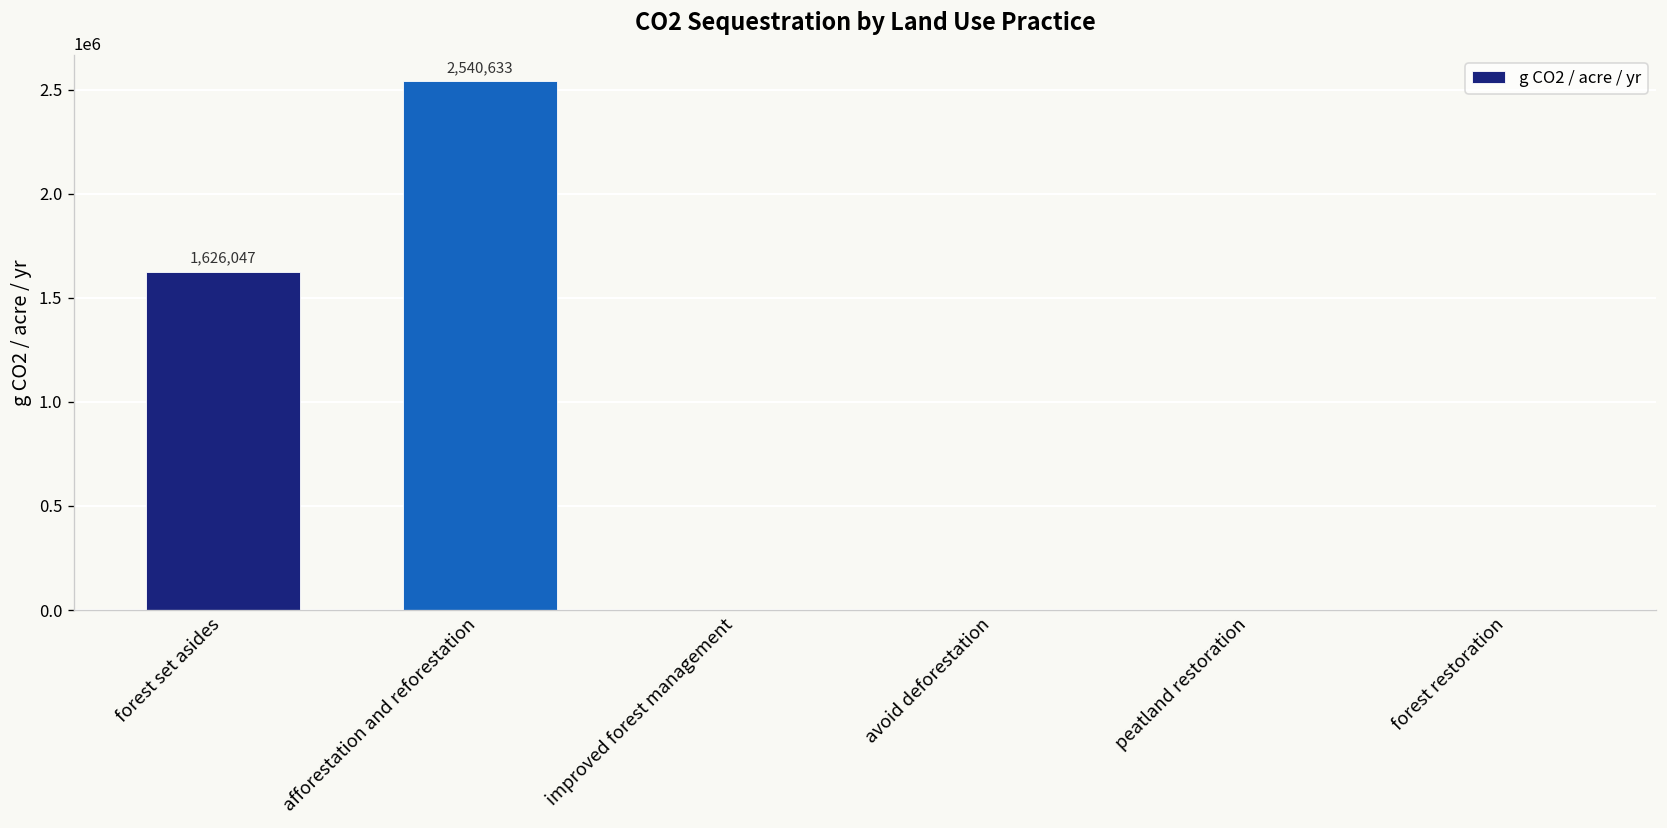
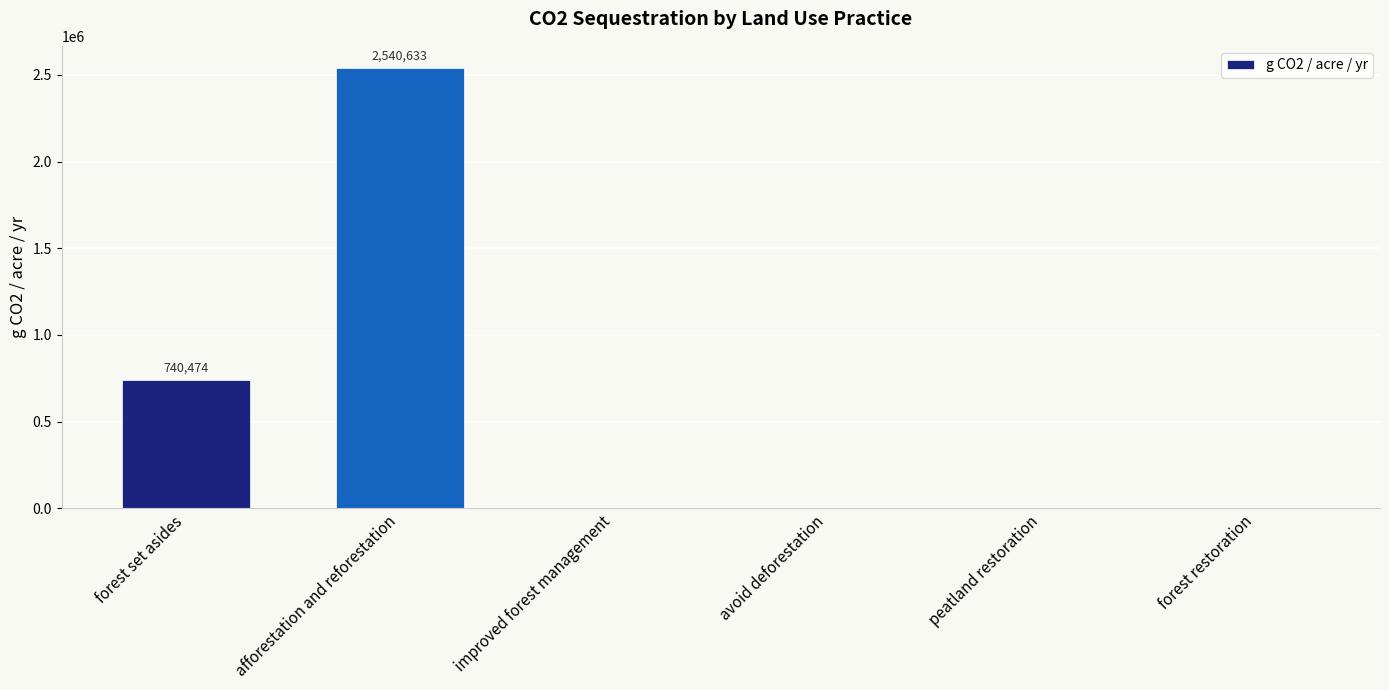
forest set asides: 1,626,047 -> 740,474
